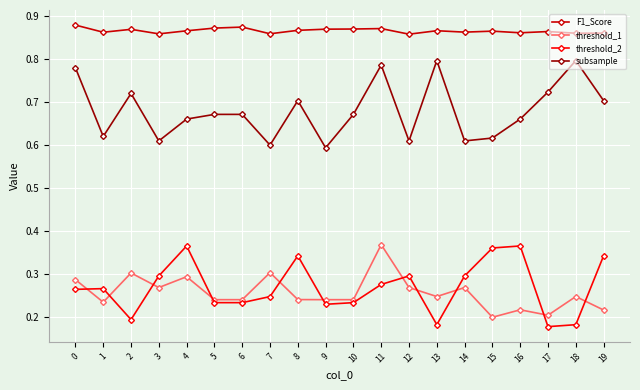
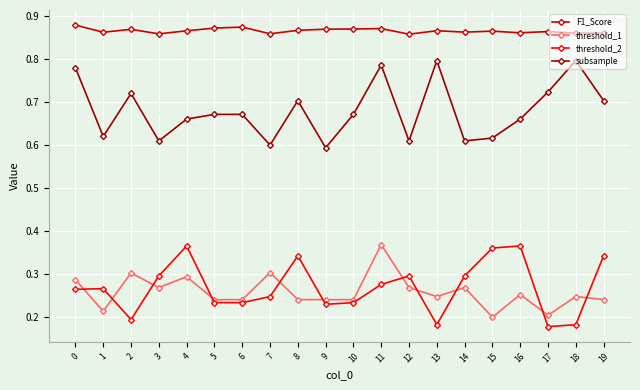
threshold_1, 1: 0.24 -> 0.21
threshold_1, 16: 0.22 -> 0.25
threshold_1, 19: 0.22 -> 0.24
